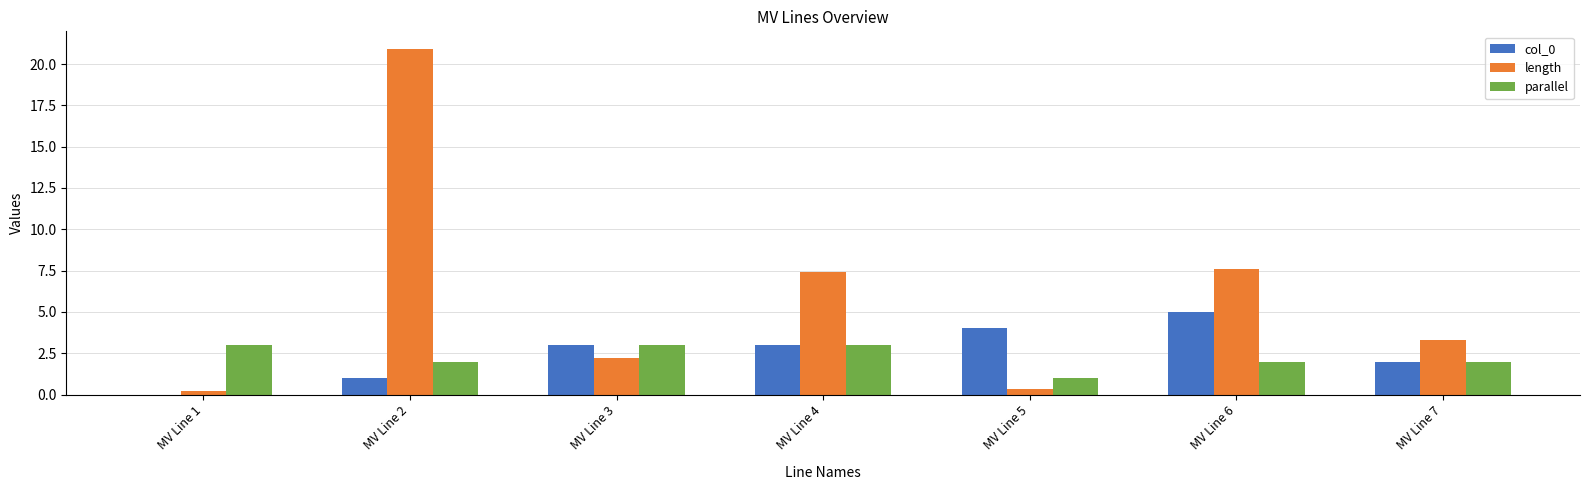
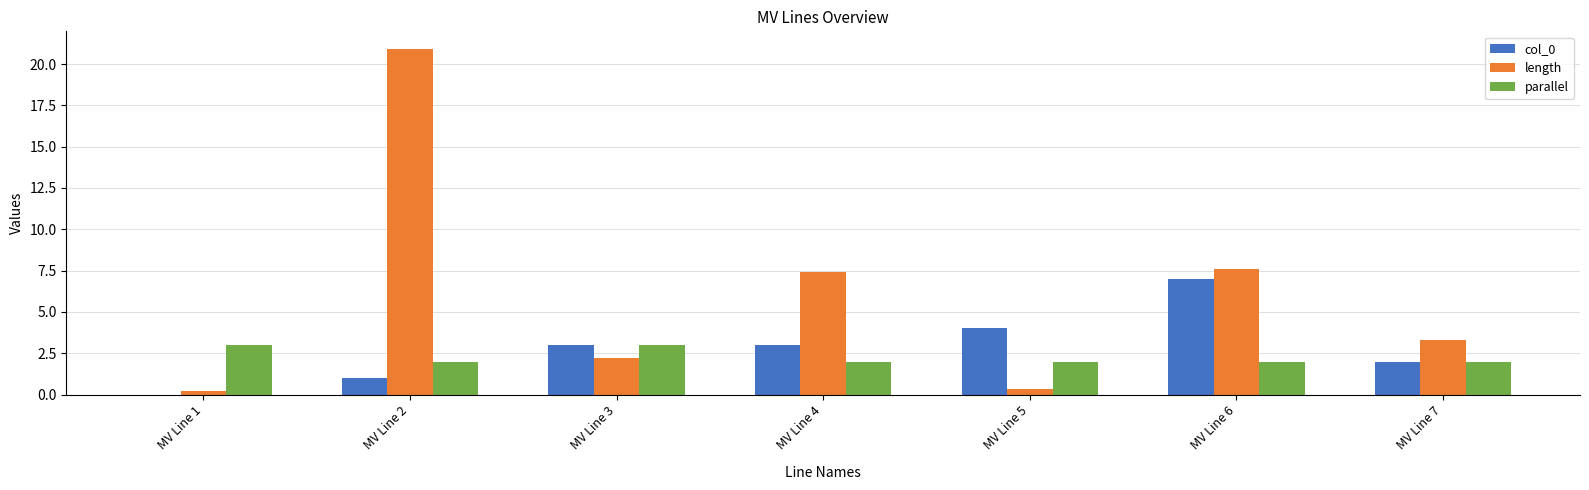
parallel, MV Line 4: 3 -> 2
parallel, MV Line 5: 1 -> 2
col_0, MV Line 6: 5 -> 7
